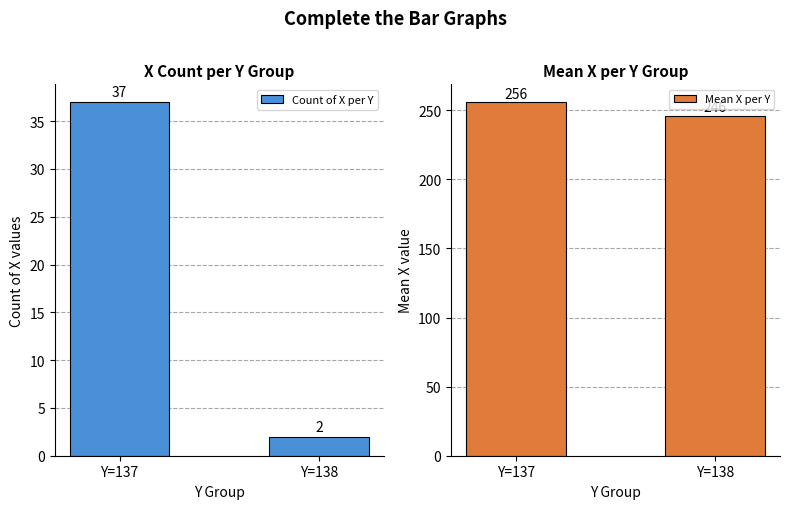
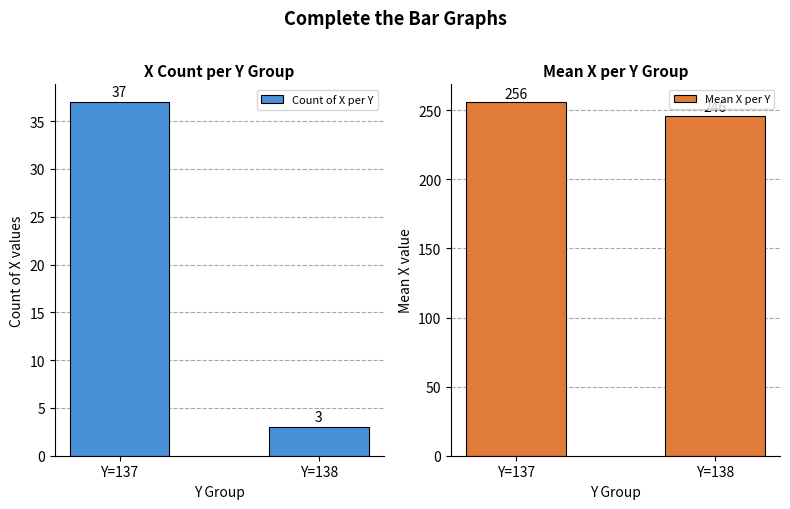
X Count per Y Group, Y=138: 2 -> 3
